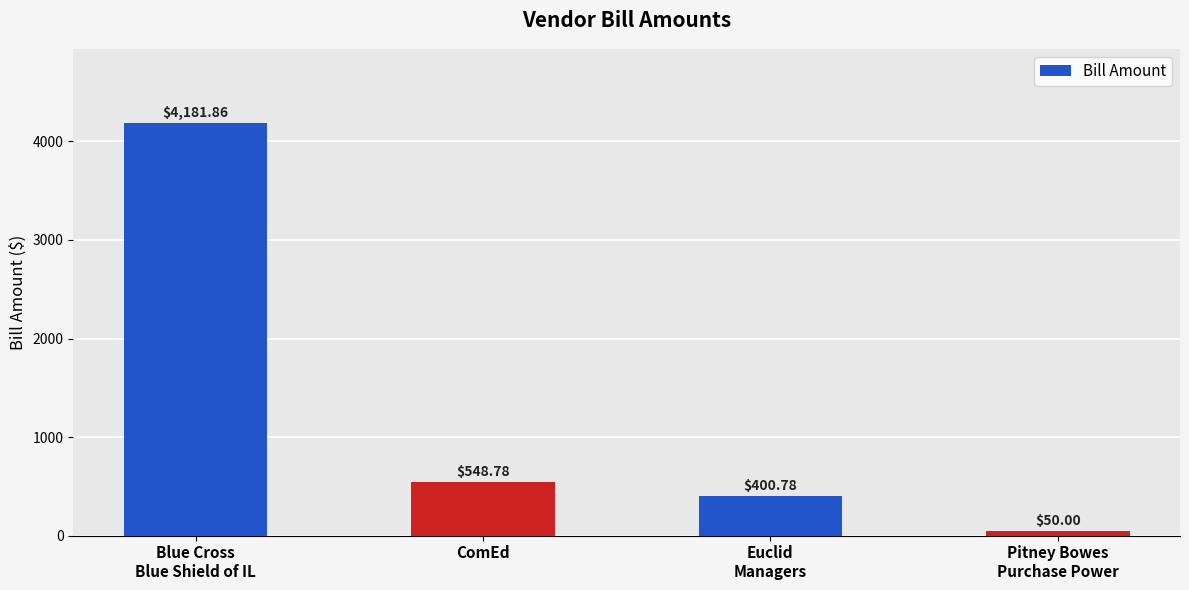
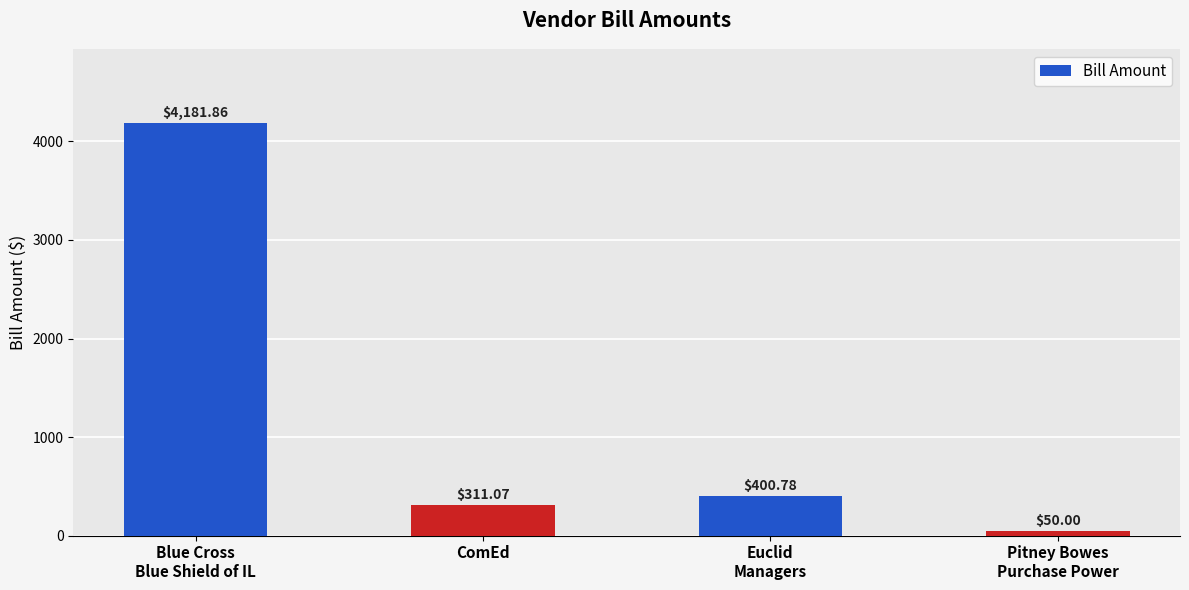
ComEd: $548.78 -> $311.07
